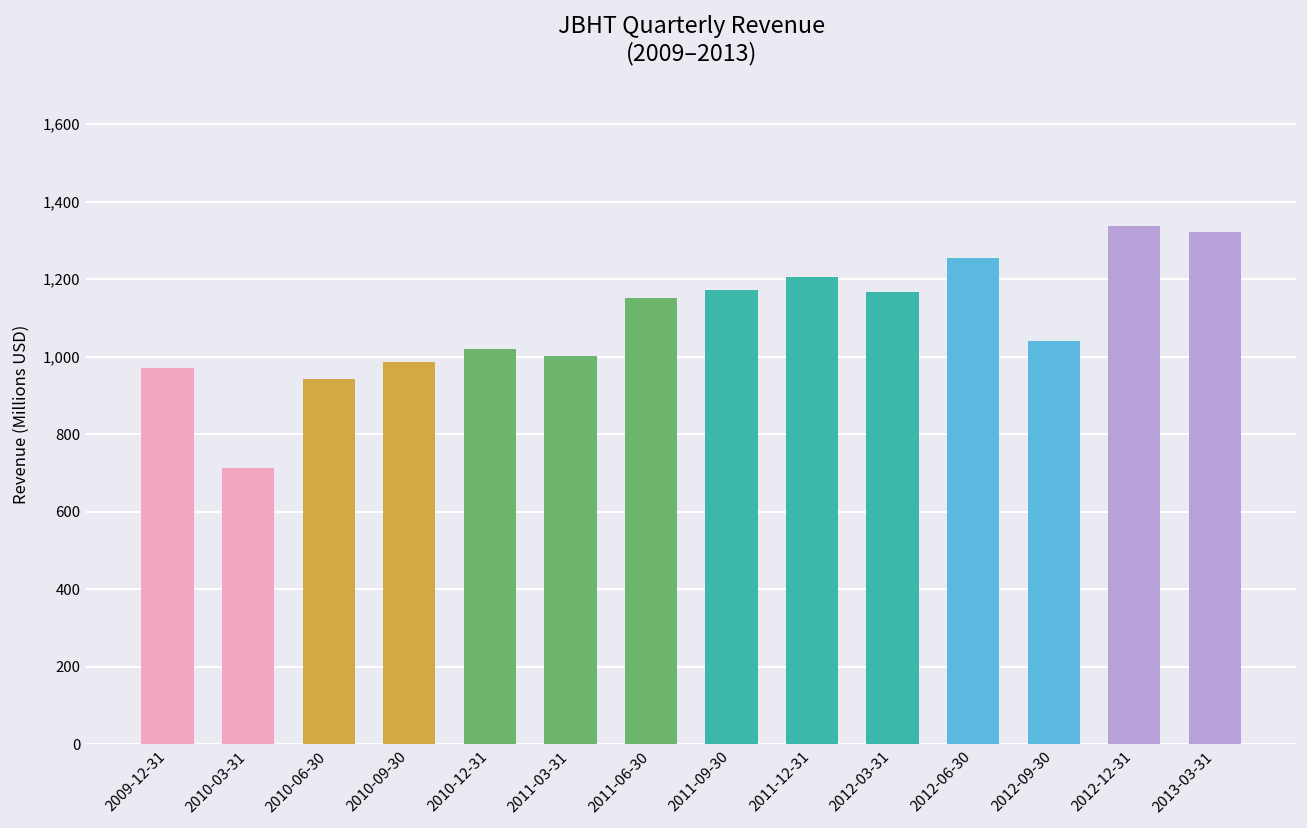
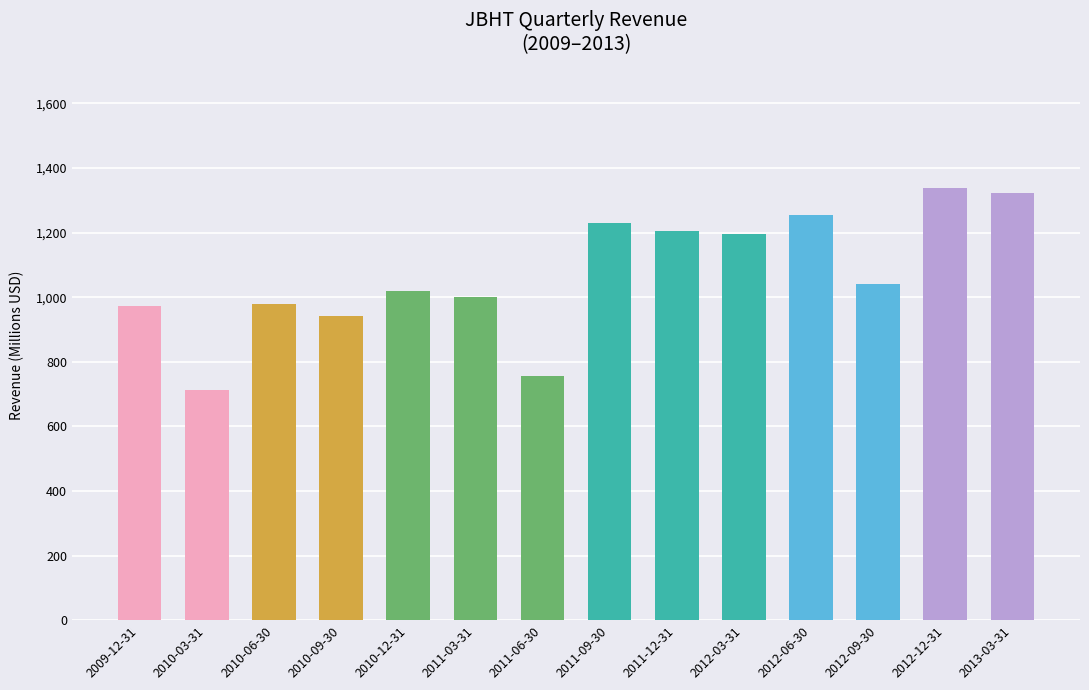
2010-06-30: 940 -> 980
2010-09-30: 990 -> 940
2011-06-30: 1,150 -> 760
2011-09-30: 1,170 -> 1,230
2012-03-31: 1,170 -> 1,200
